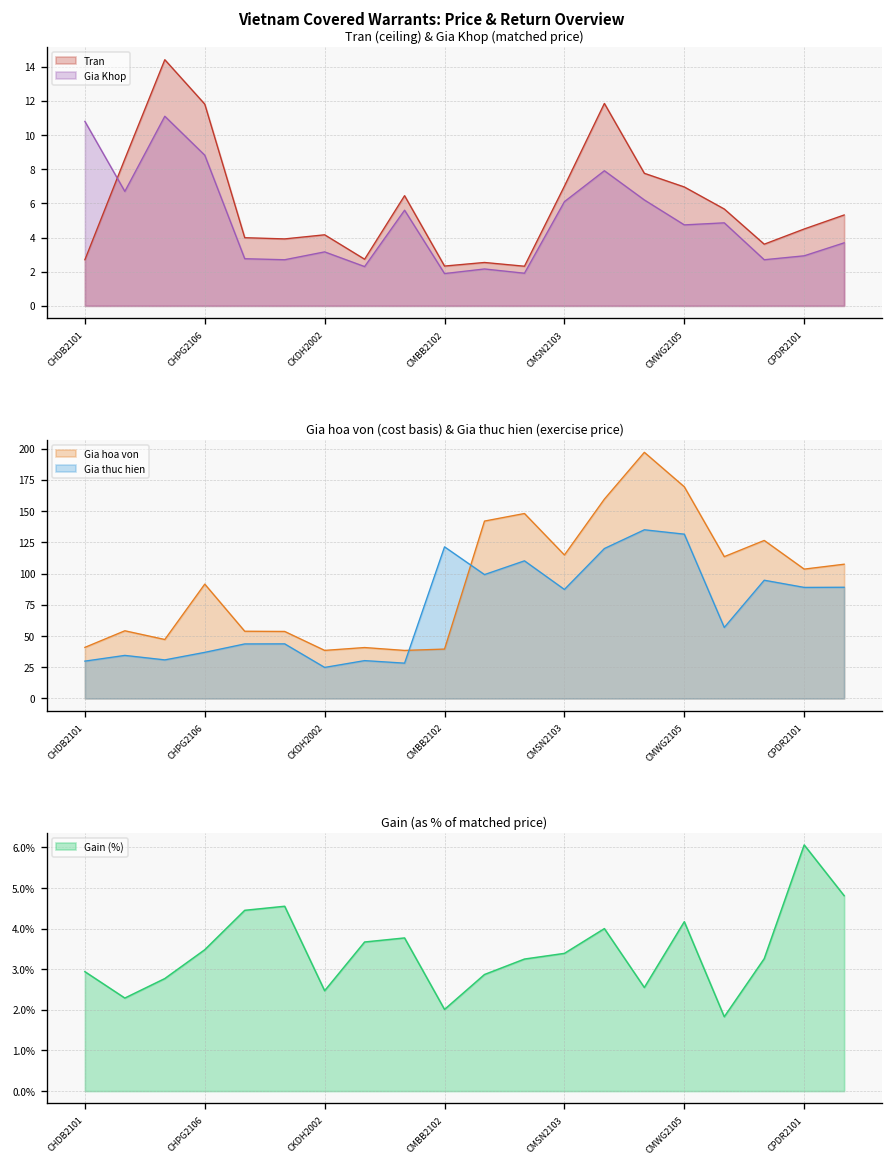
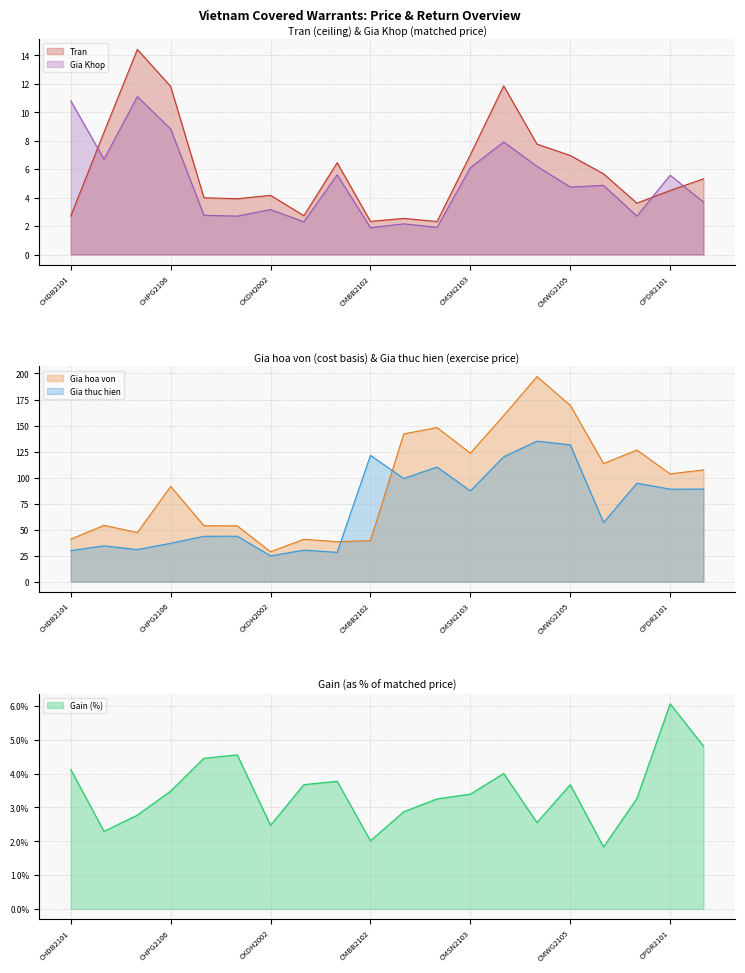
Tran (ceiling) & Gia Khop (matched price), Gia Khop, CPDR2101: 2.9 -> 5.6
Gia hoa von (cost basis) & Gia thuc hien (exercise price), Gia hoa von, CKDH2002: 38 -> 29
Gia hoa von (cost basis) & Gia thuc hien (exercise price), Gia hoa von, CMSN2103: 115 -> 124
Gain (as % of matched price), CHDB2101: 2.9% -> 4.1%
Gain (as % of matched price), CMWG2105: 4.2% -> 3.7%
